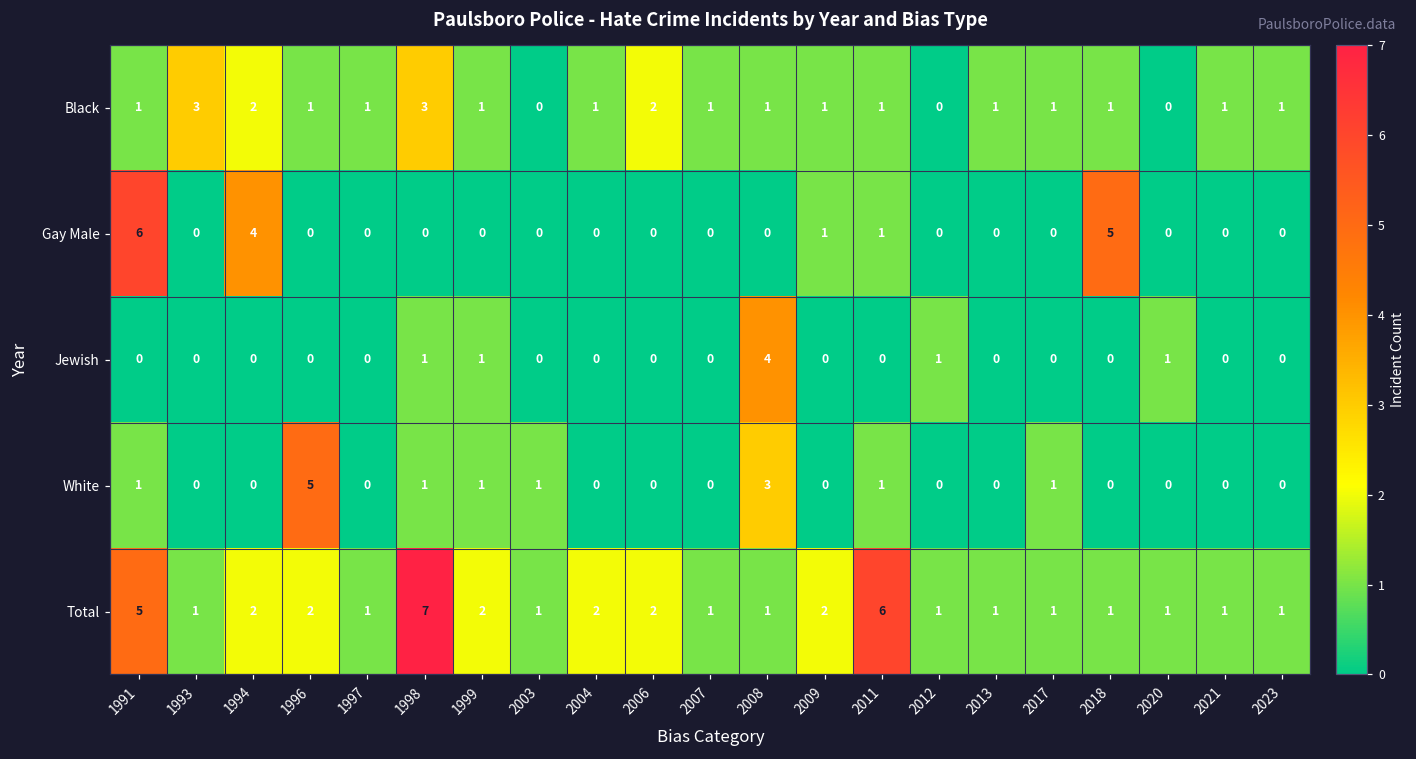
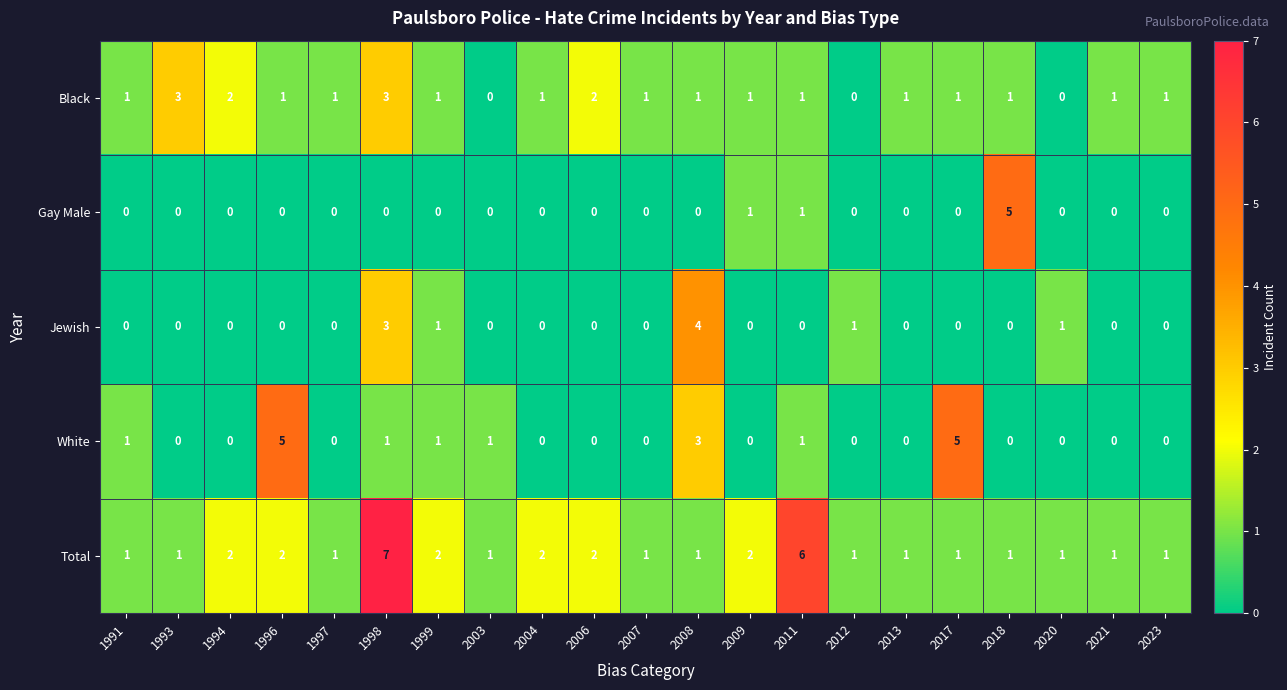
Gay Male, 1991: 6 -> 0
Gay Male, 1994: 4 -> 0
Jewish, 1998: 1 -> 3
White, 2017: 1 -> 5
Total, 1991: 5 -> 1
